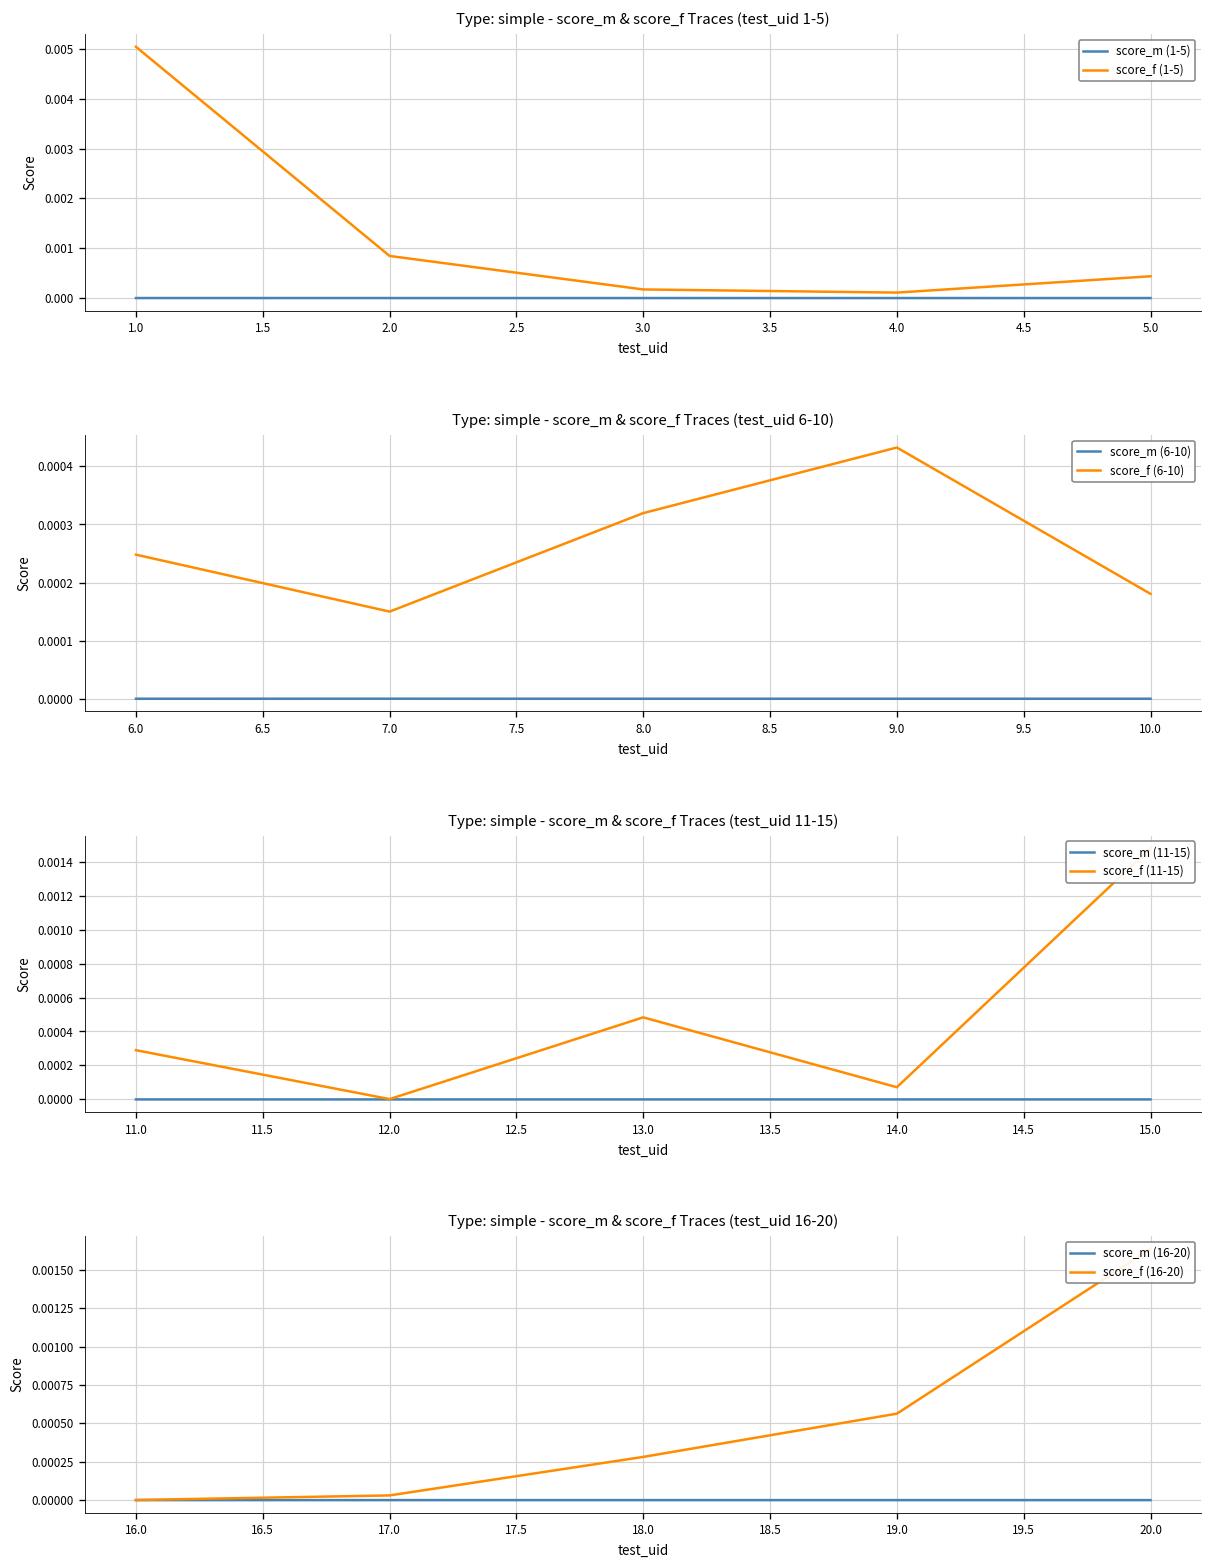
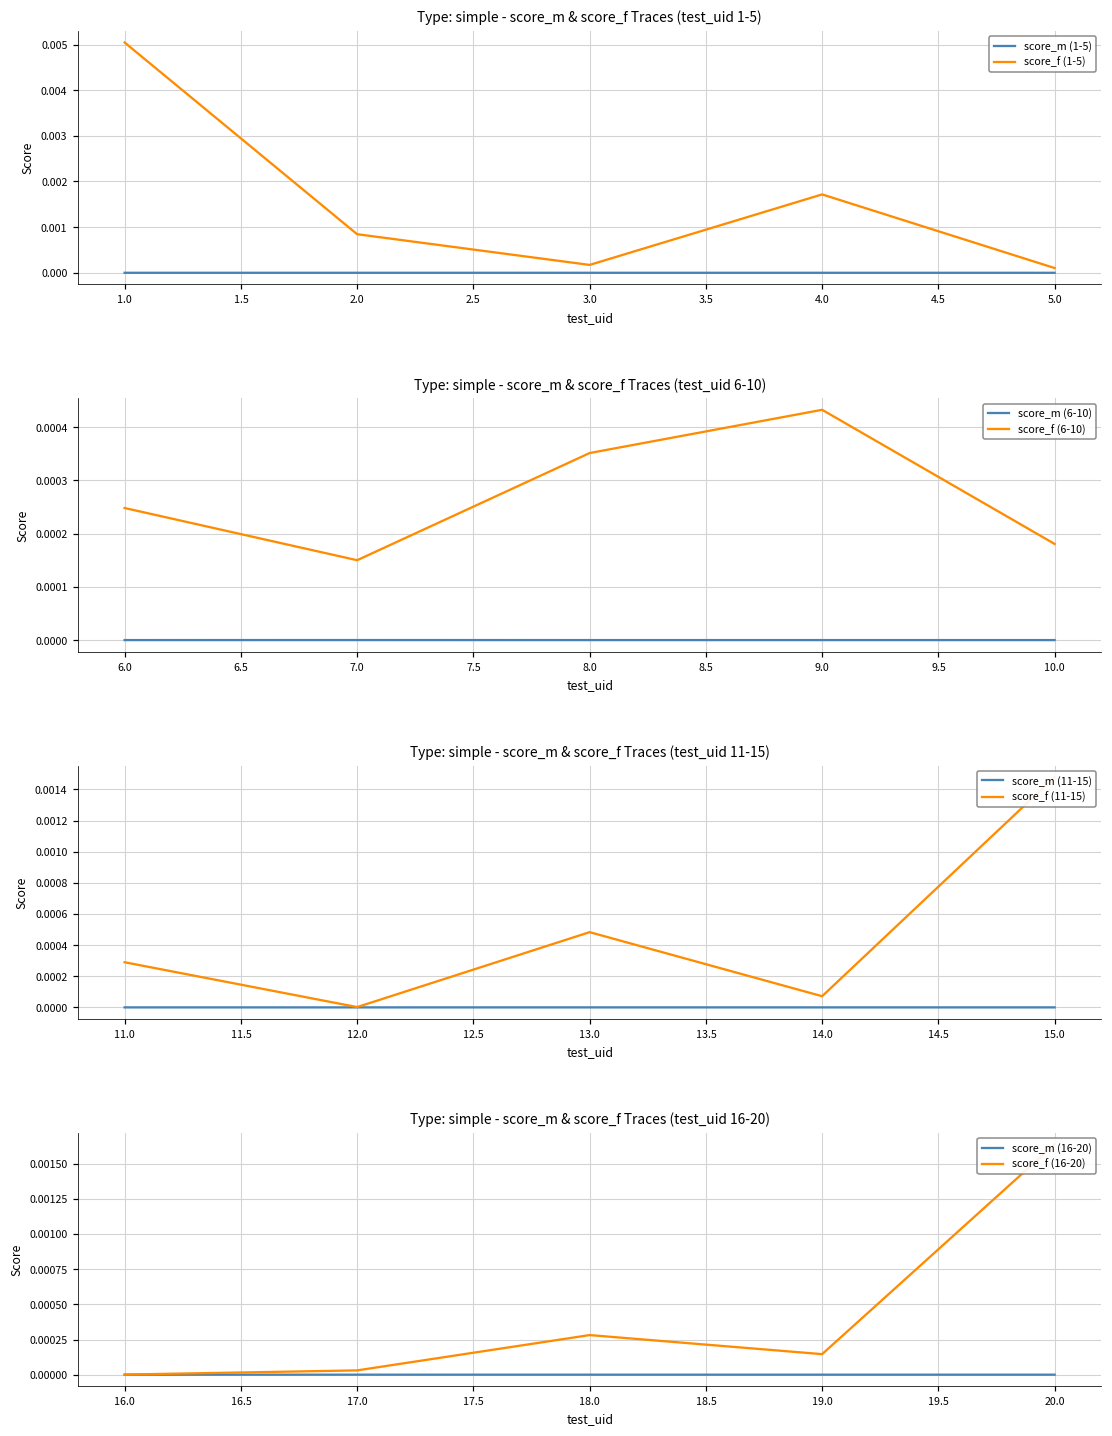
Type: simple - score_m & score_f Traces (test_uid 1-5), score_f (1-5), 4.0: 0.0001 -> 0.0017
Type: simple - score_m & score_f Traces (test_uid 1-5), score_f (1-5), 5.0: 0.0004 -> 0.0001
Type: simple - score_m & score_f Traces (test_uid 6-10), score_f (6-10), 8.0: 0.00032 -> 0.00035
Type: simple - score_m & score_f Traces (test_uid 16-20), score_f (16-20), 19.0: 0.00056 -> 0.00015
